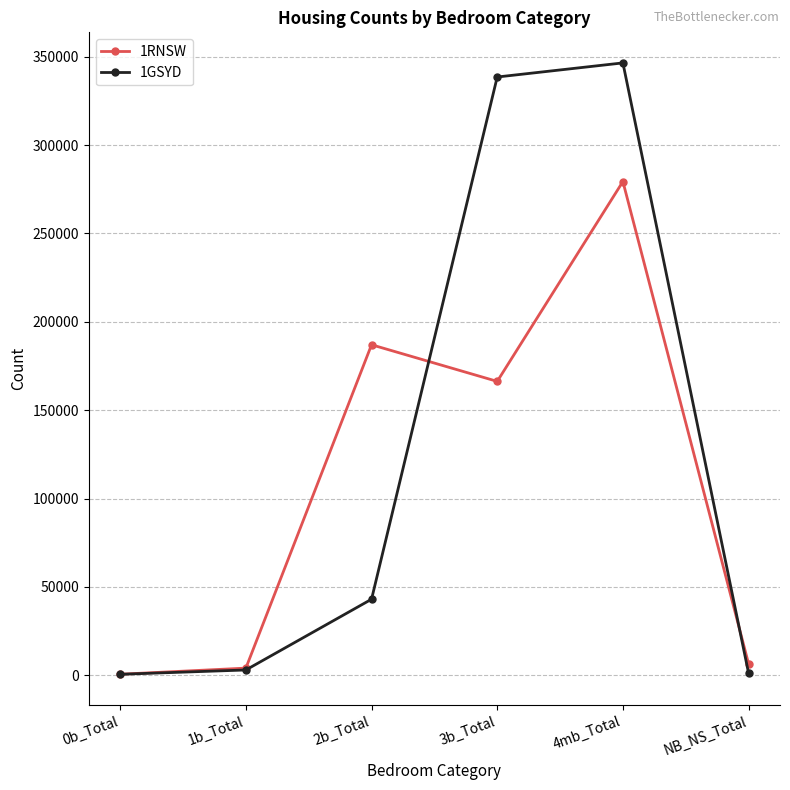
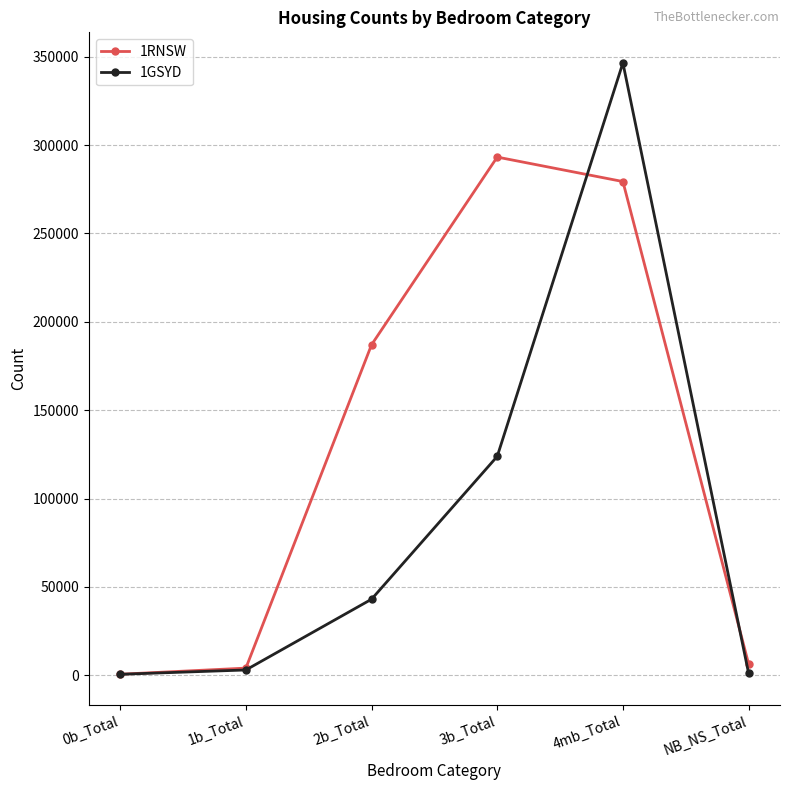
1RNSW, 3b_Total: 166000 -> 293000
1GSYD, 3b_Total: 339000 -> 124000
